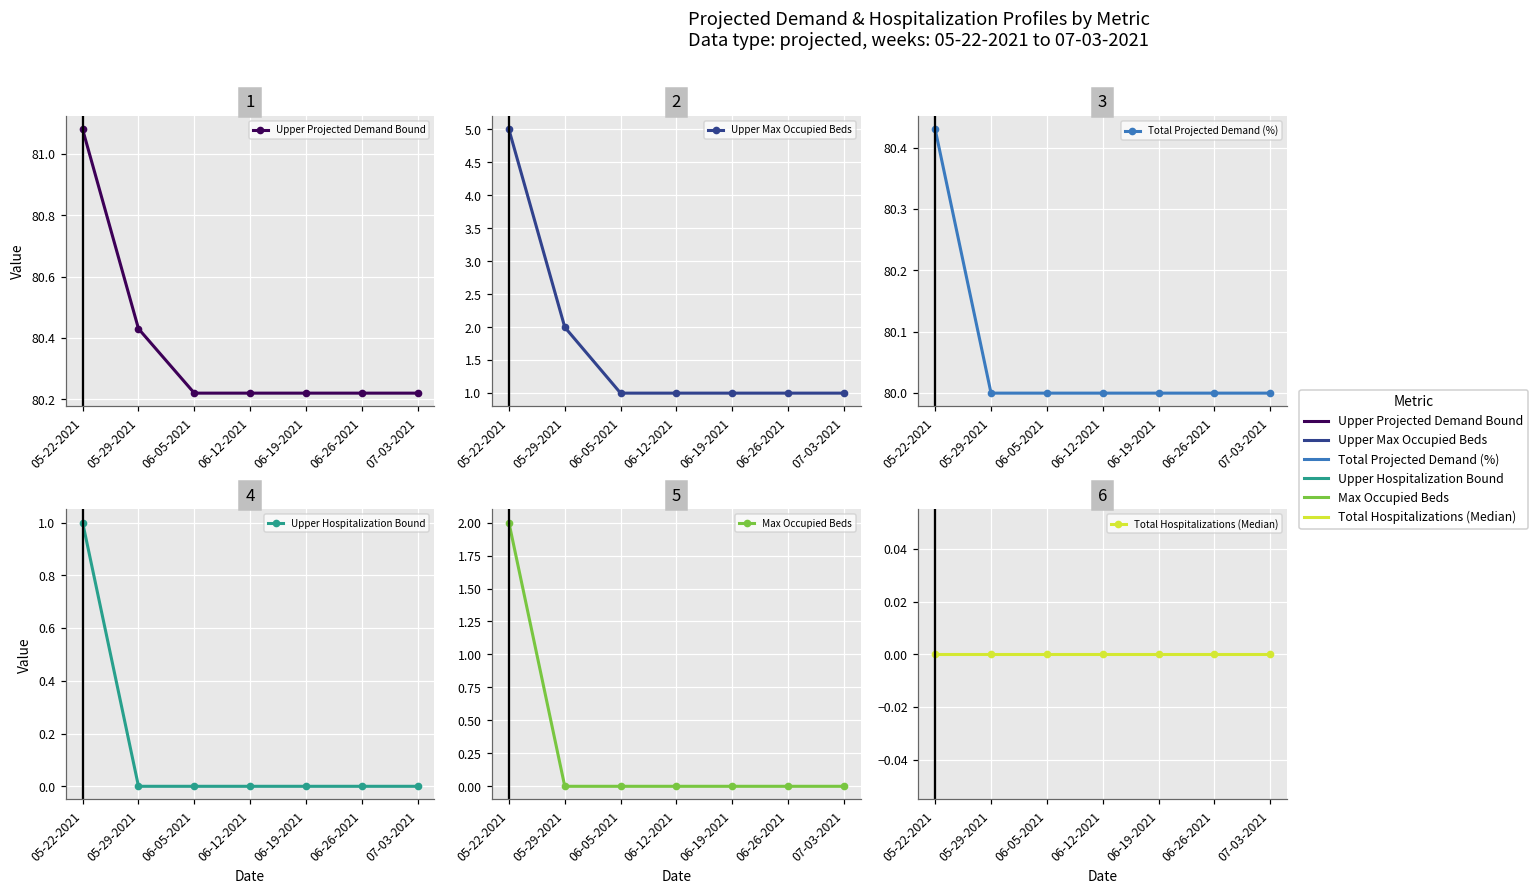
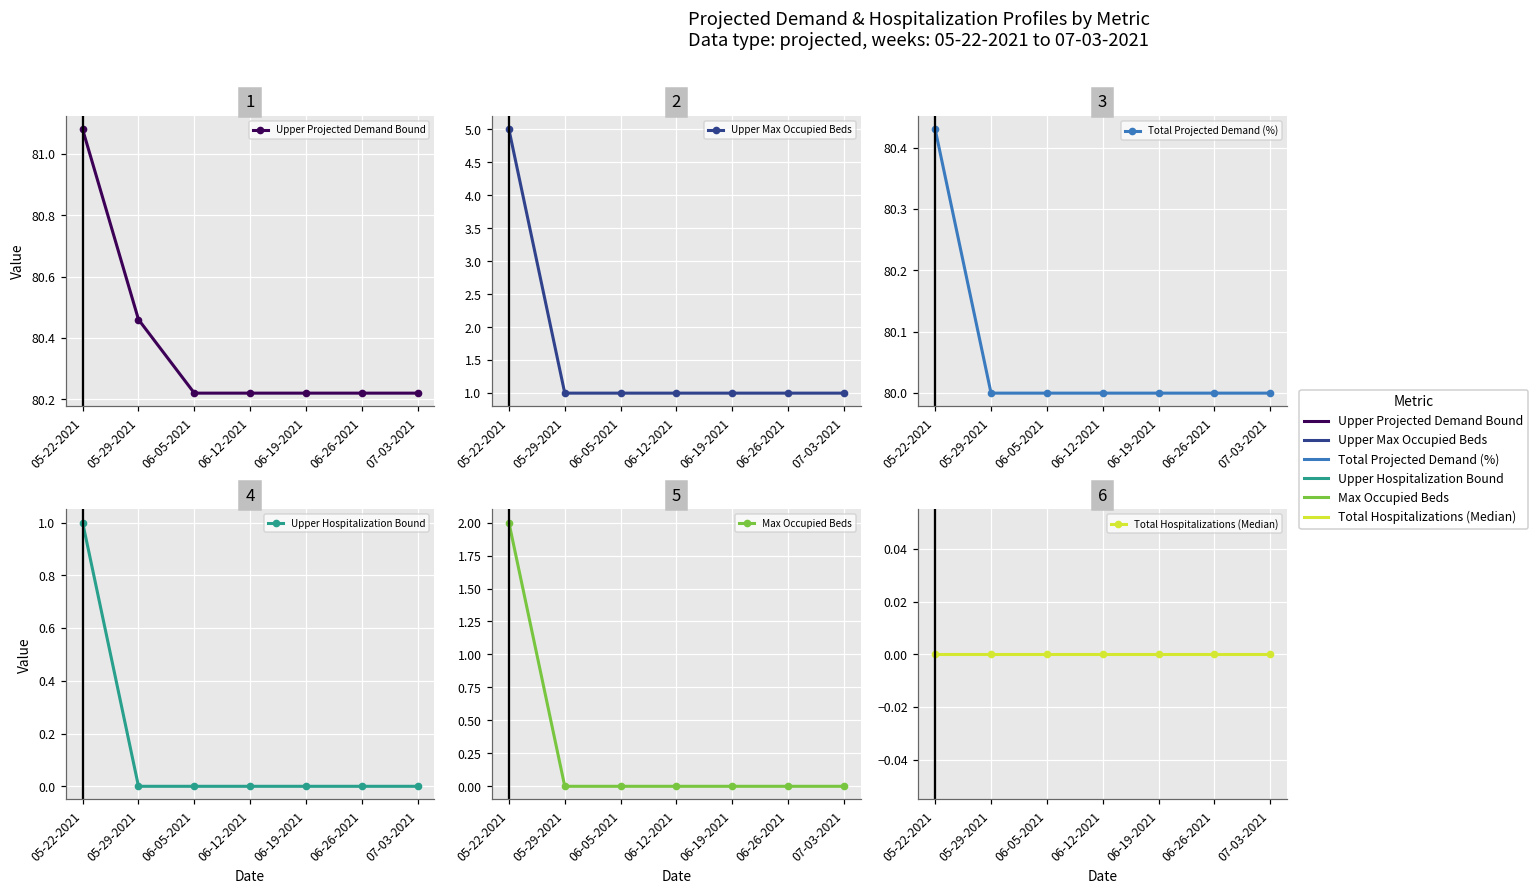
1, 05-29-2021: 80.43 -> 80.46
2, 05-29-2021: 2 -> 1
